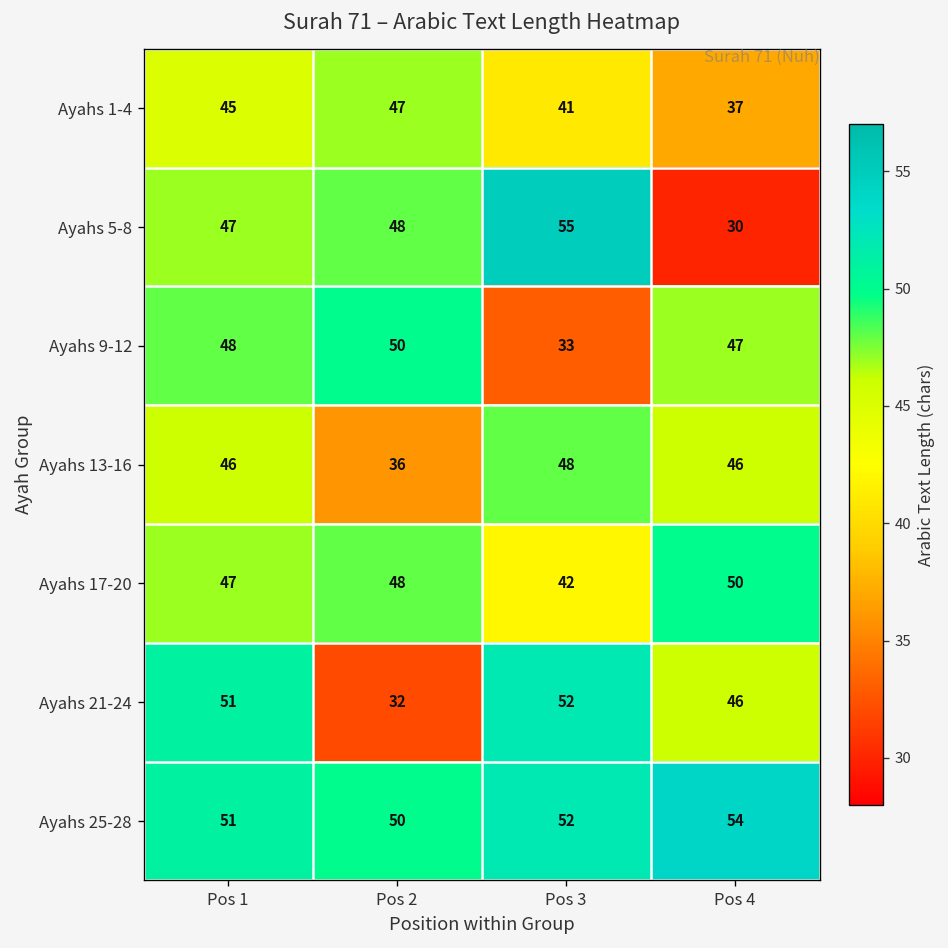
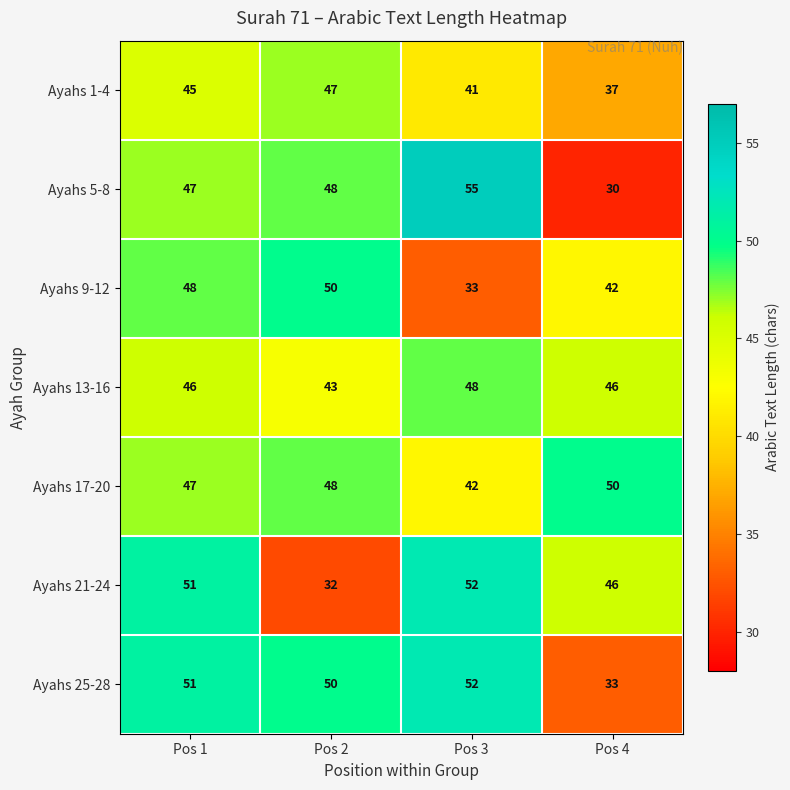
Ayahs 9-12, Pos 4: 47 -> 42
Ayahs 13-16, Pos 2: 36 -> 43
Ayahs 25-28, Pos 4: 54 -> 33
